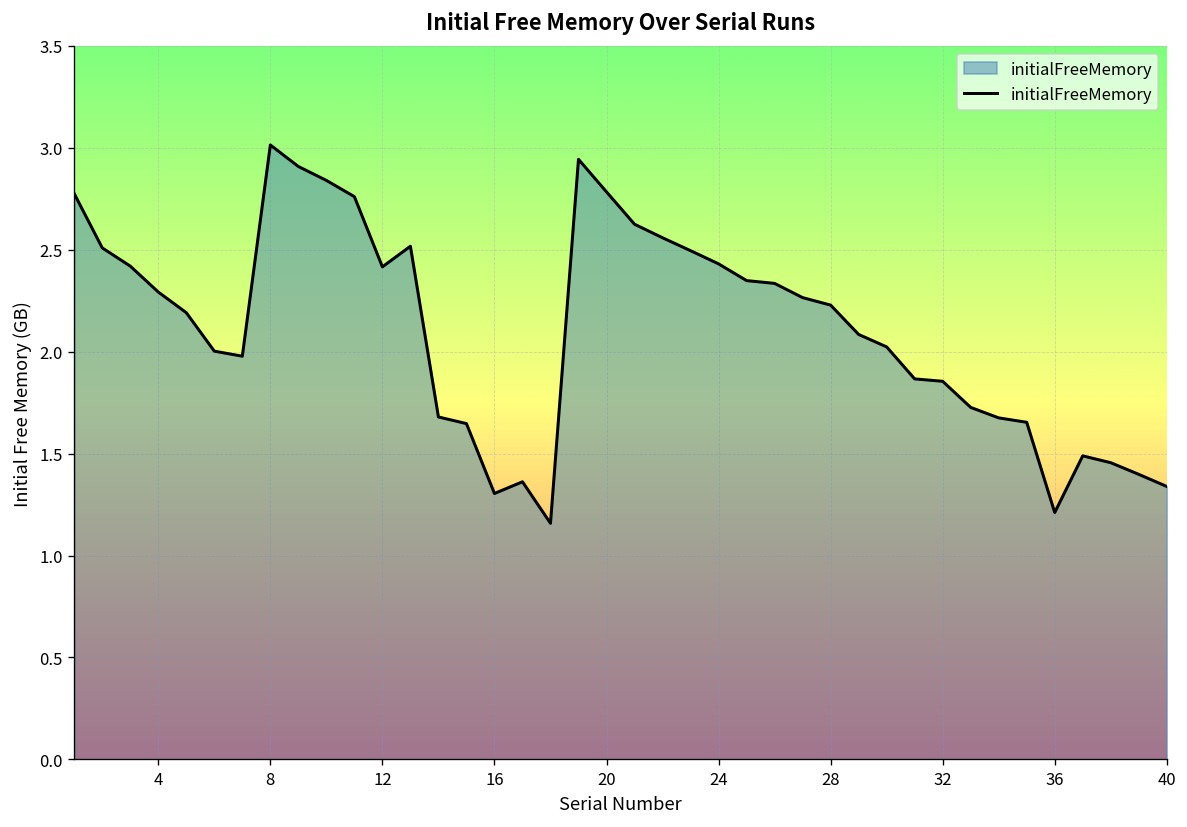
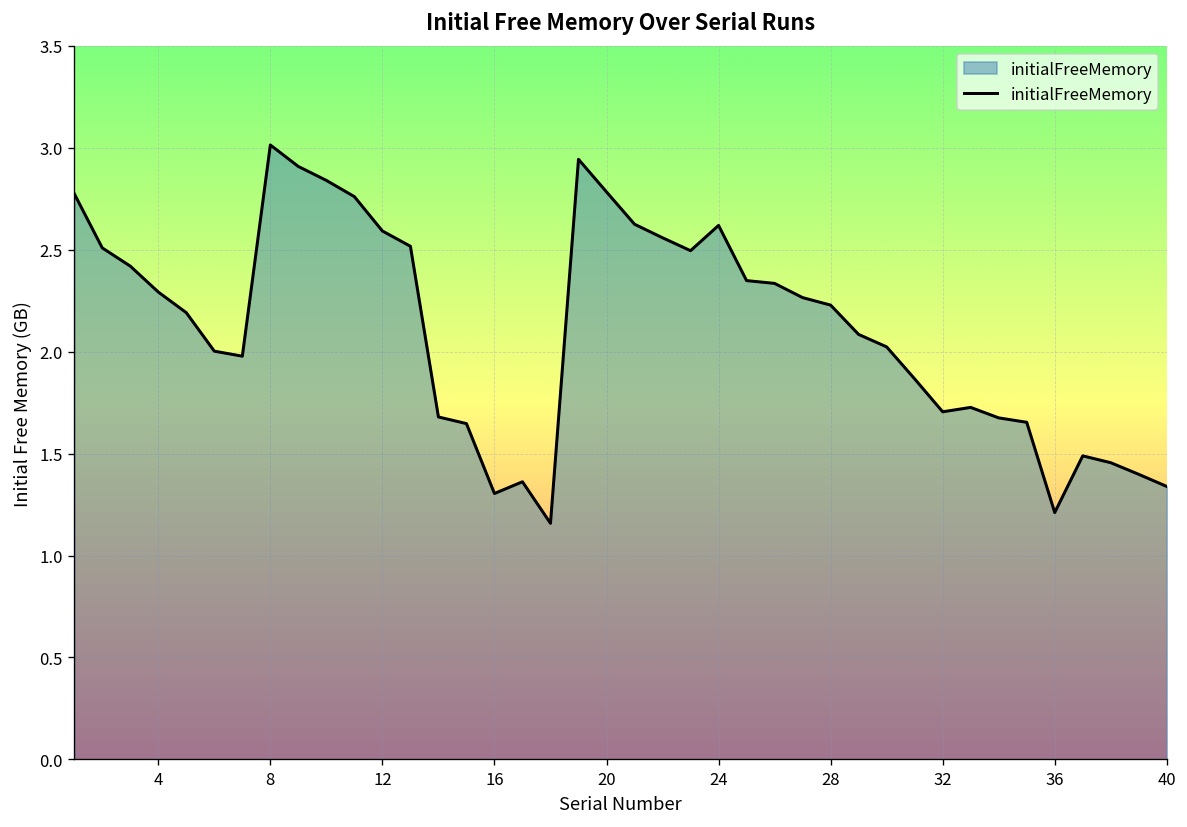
12: 2.42 -> 2.59
24: 2.43 -> 2.62
32: 1.85 -> 1.70
